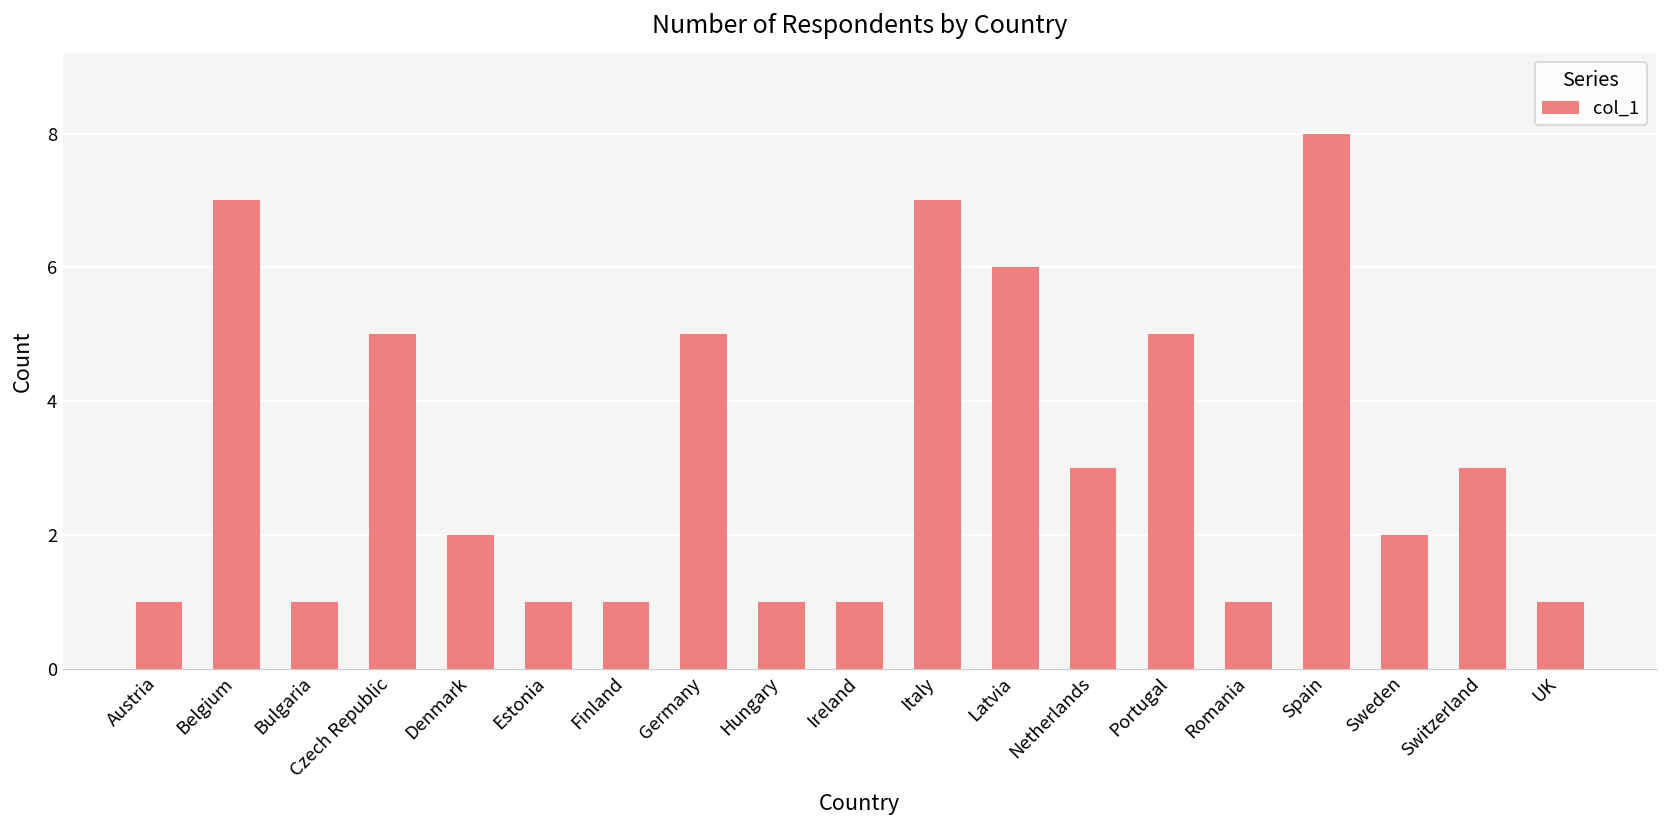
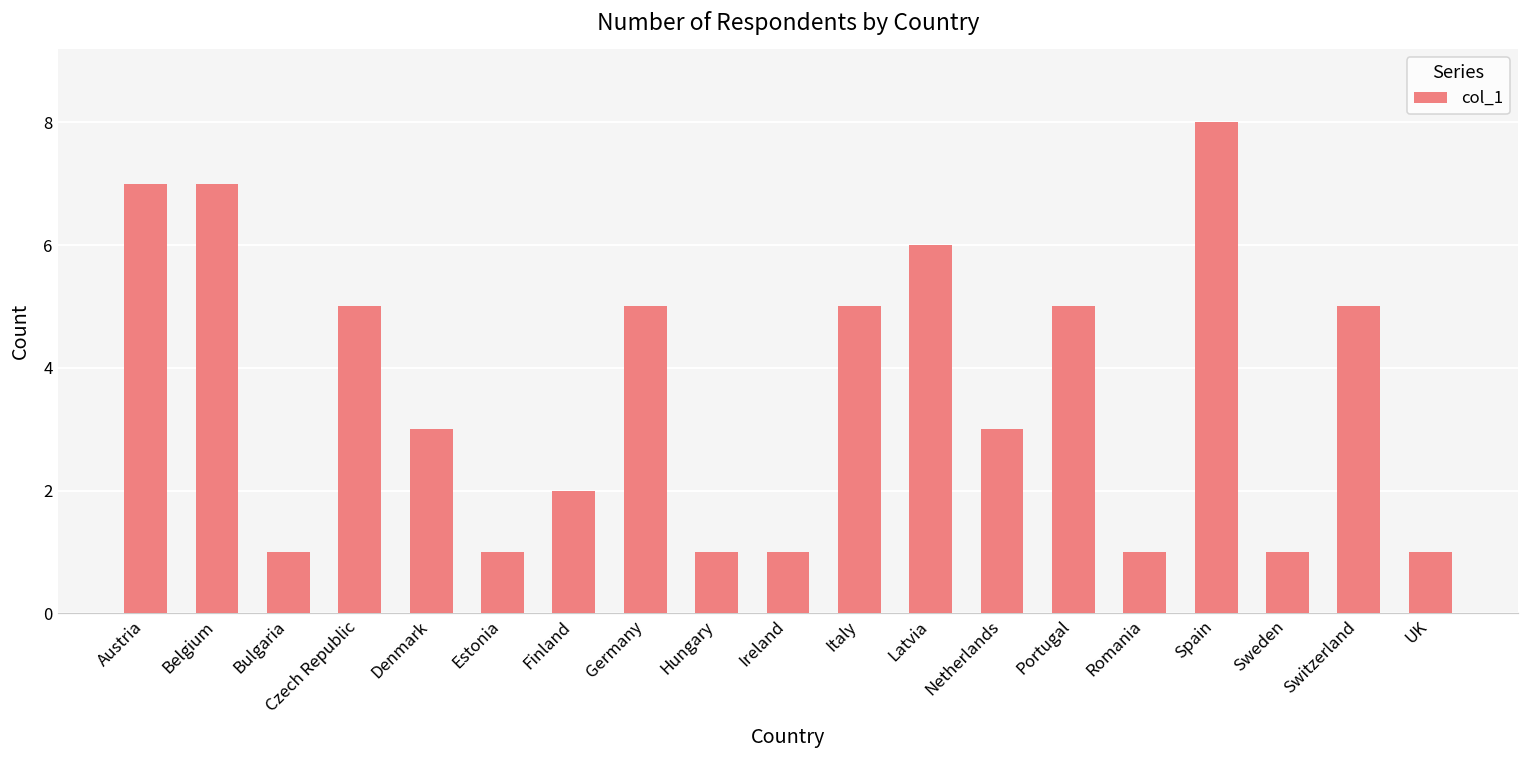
Austria: 1 -> 7
Denmark: 2 -> 3
Finland: 1 -> 2
Italy: 7 -> 5
Sweden: 2 -> 1
Switzerland: 3 -> 5
